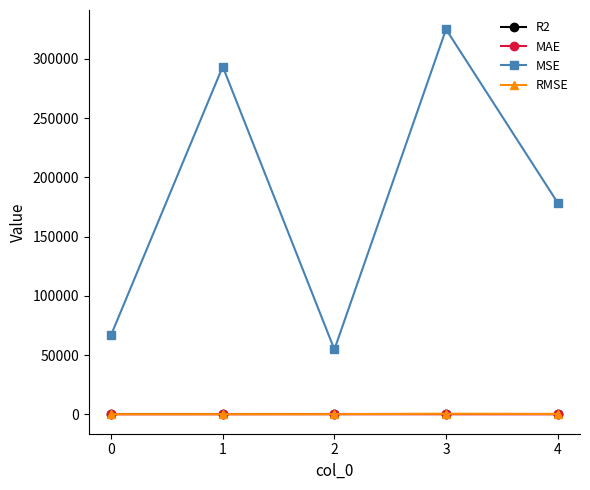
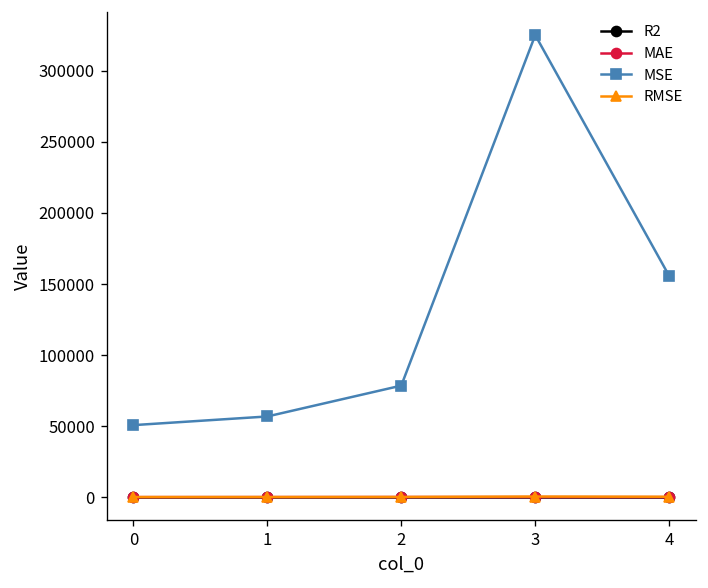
MSE, 0: 67000 -> 51000
MSE, 1: 294000 -> 57000
MSE, 2: 55000 -> 79000
MSE, 4: 179000 -> 156000
